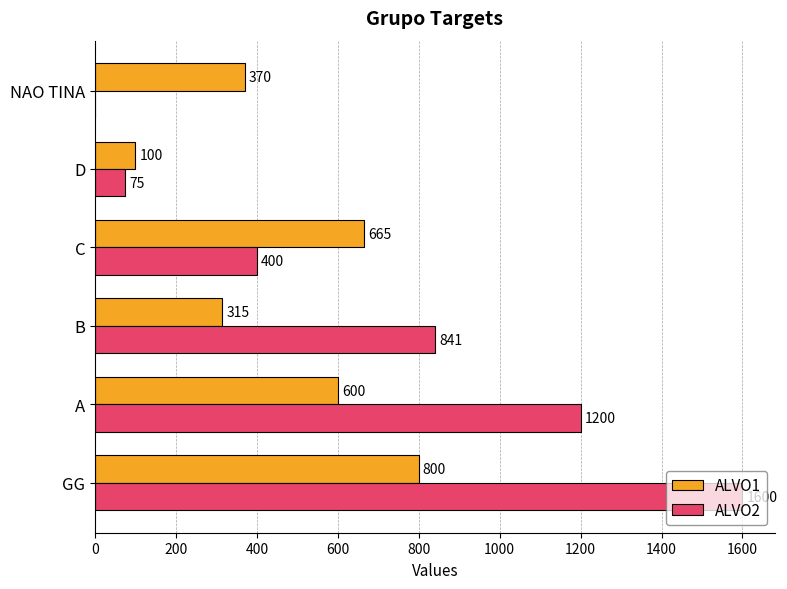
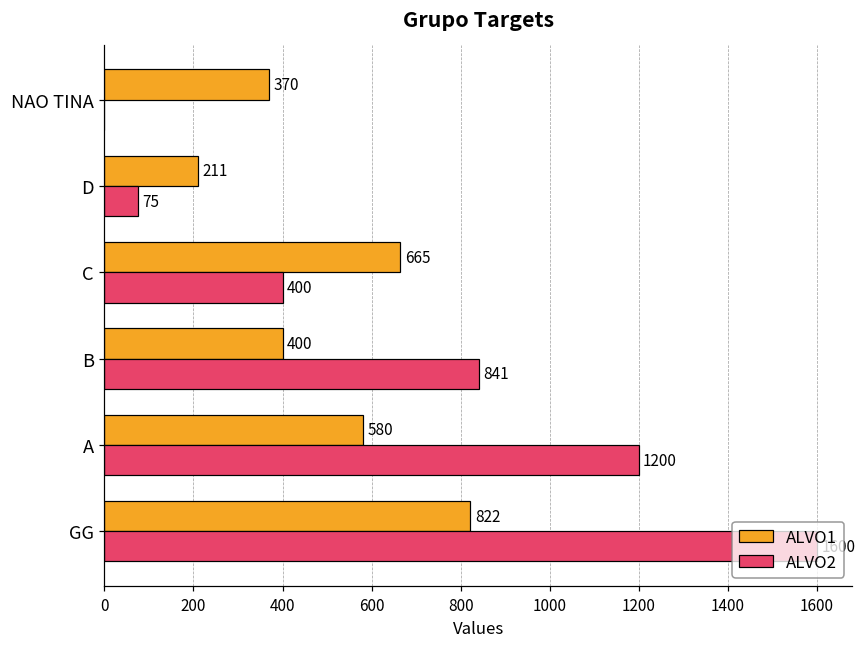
ALVO1, D: 100 -> 211
ALVO1, B: 315 -> 400
ALVO1, A: 600 -> 580
ALVO1, GG: 800 -> 822
